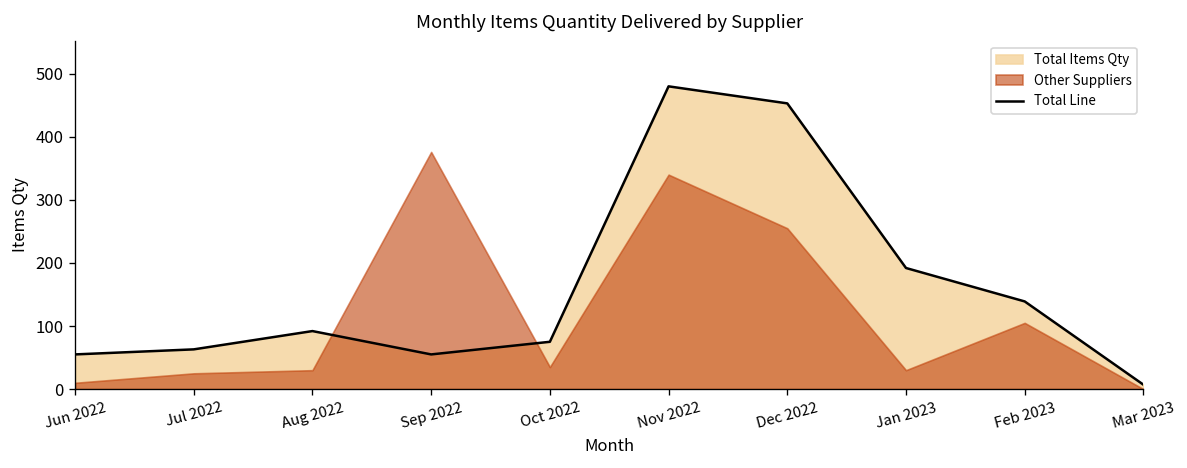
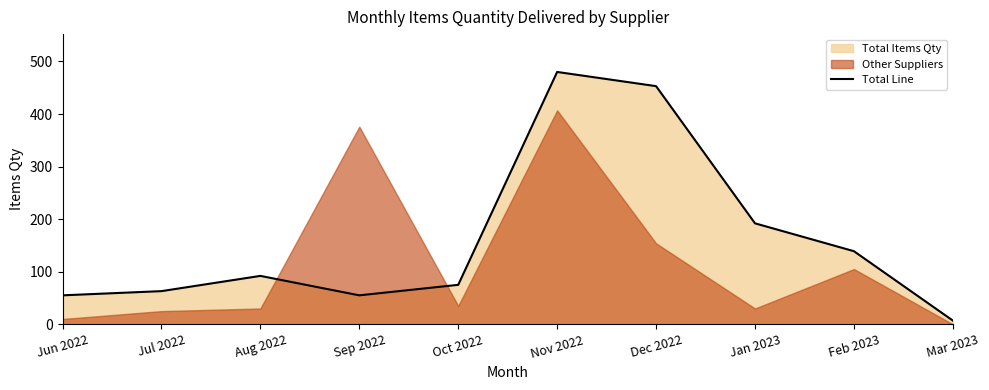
Other Suppliers, Nov 2022: 340 -> 410
Other Suppliers, Dec 2022: 260 -> 150
